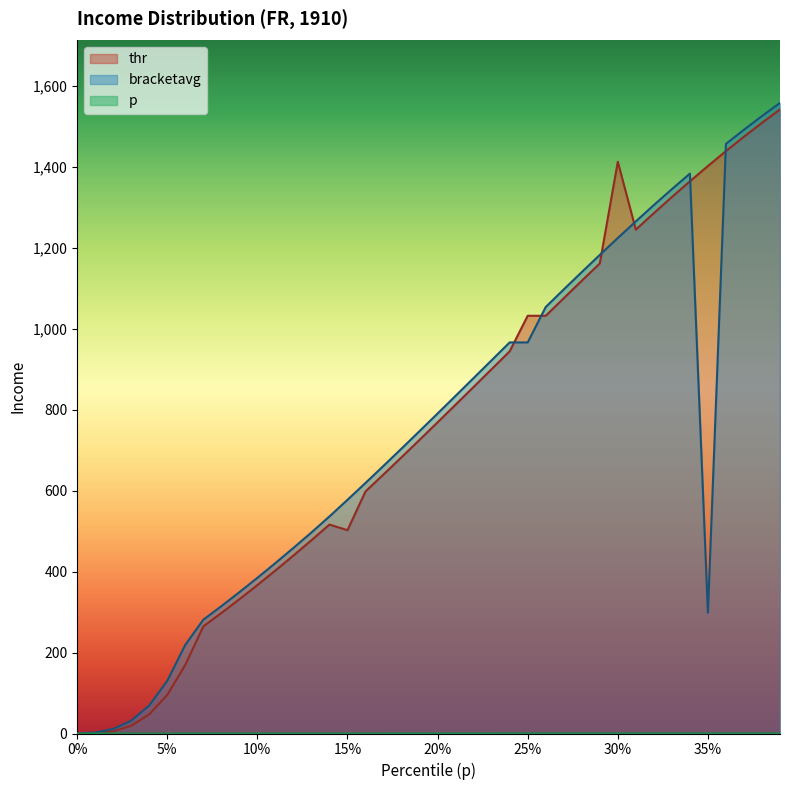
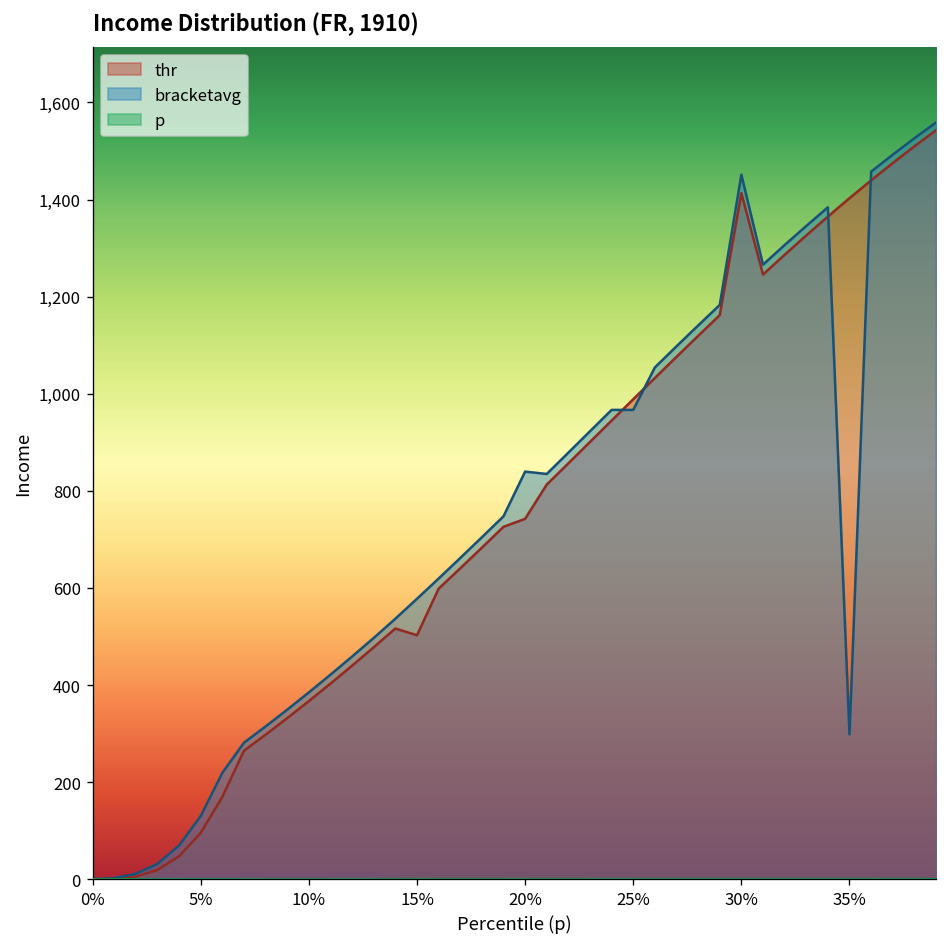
thr, 20%: 770 -> 740
bracketavg, 20%: 790 -> 840
thr, 25%: 1,030 -> 990
bracketavg, 30%: 1,220 -> 1,450
